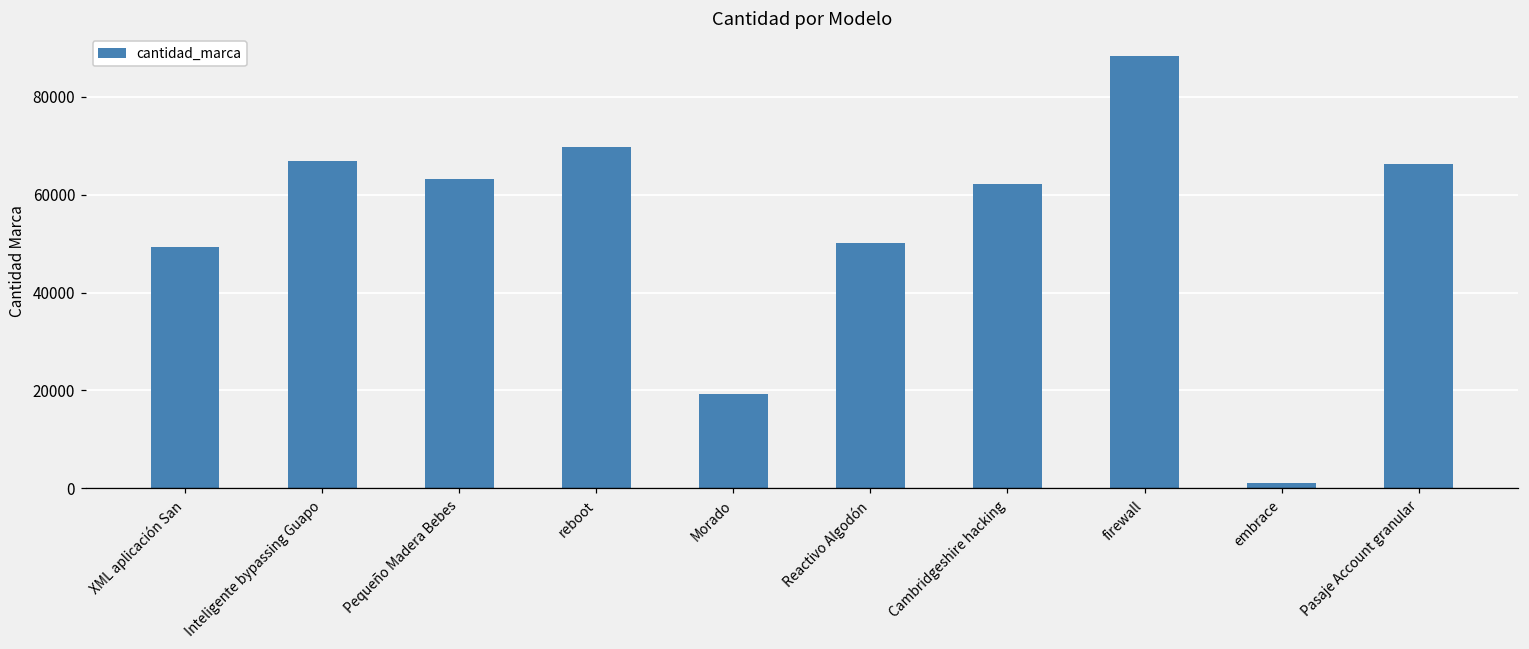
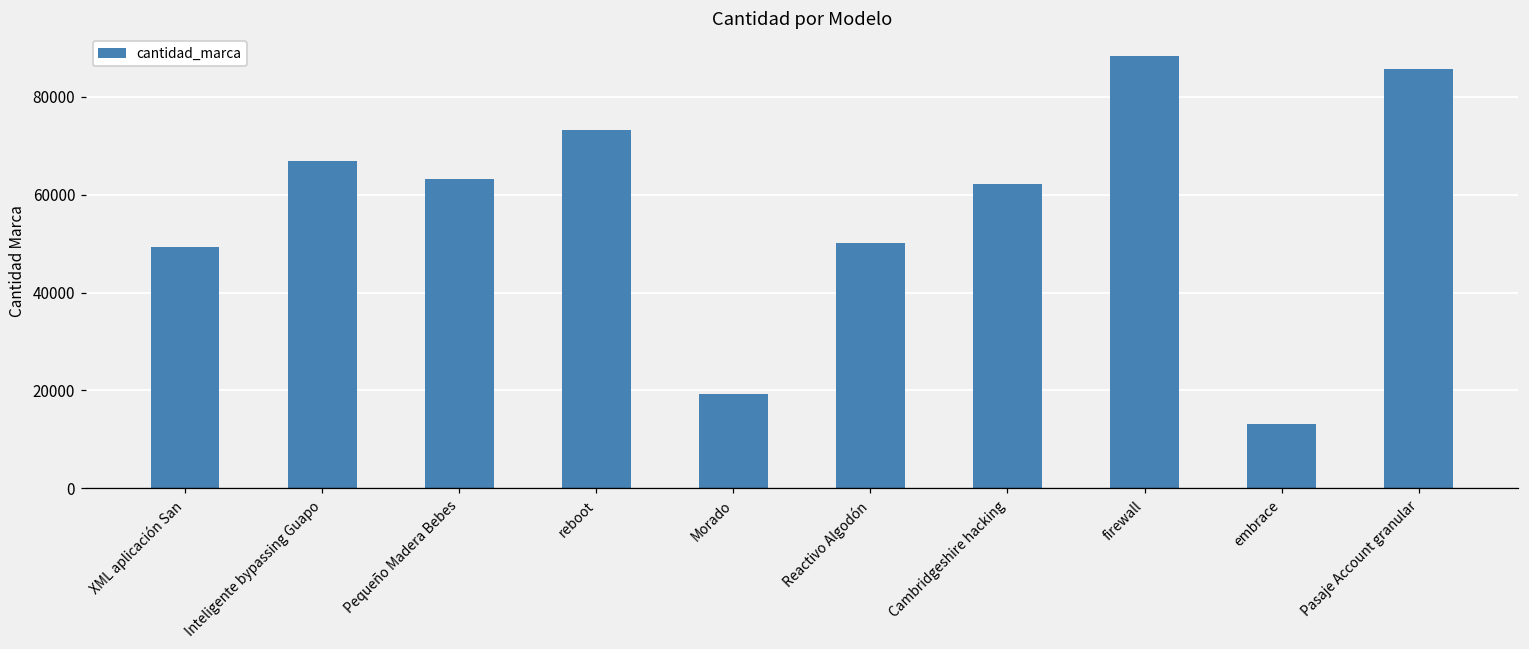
reboot: 70000 -> 73000
embrace: 1000 -> 13000
Pasaje Account granular: 66000 -> 86000
